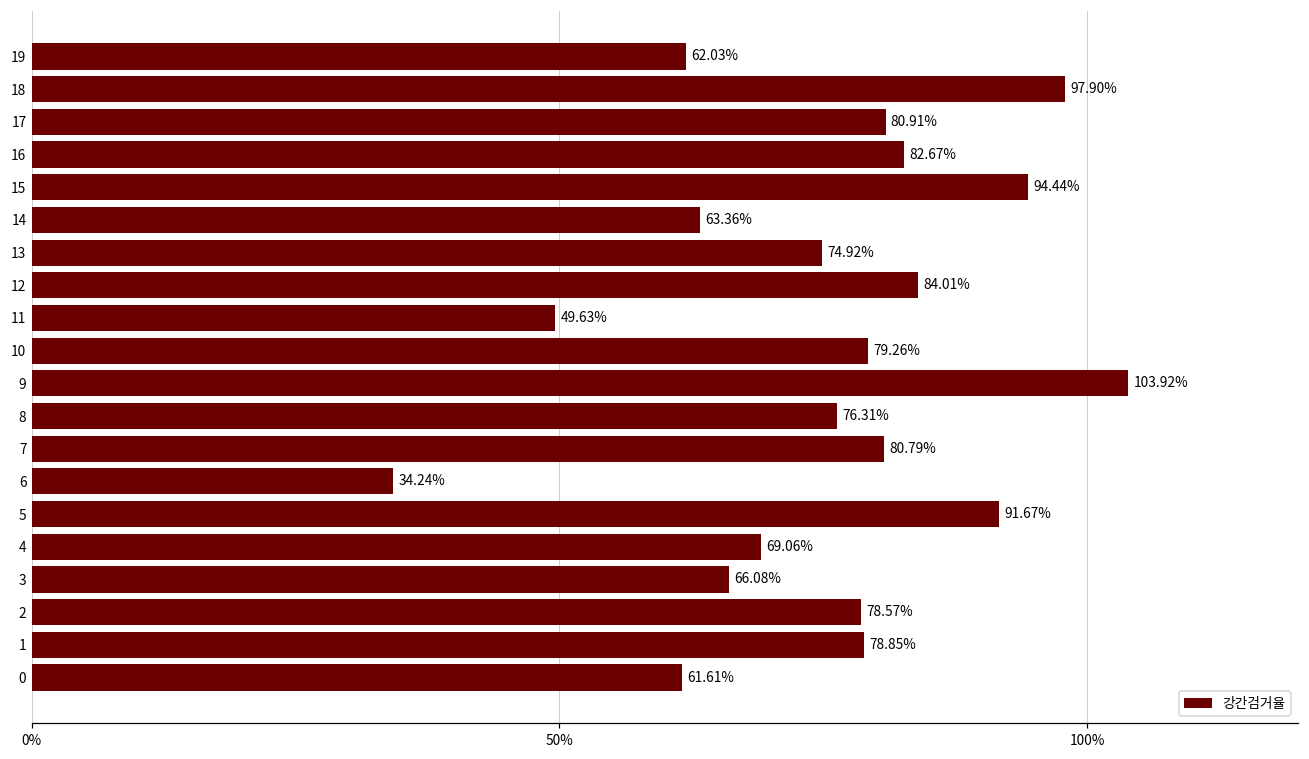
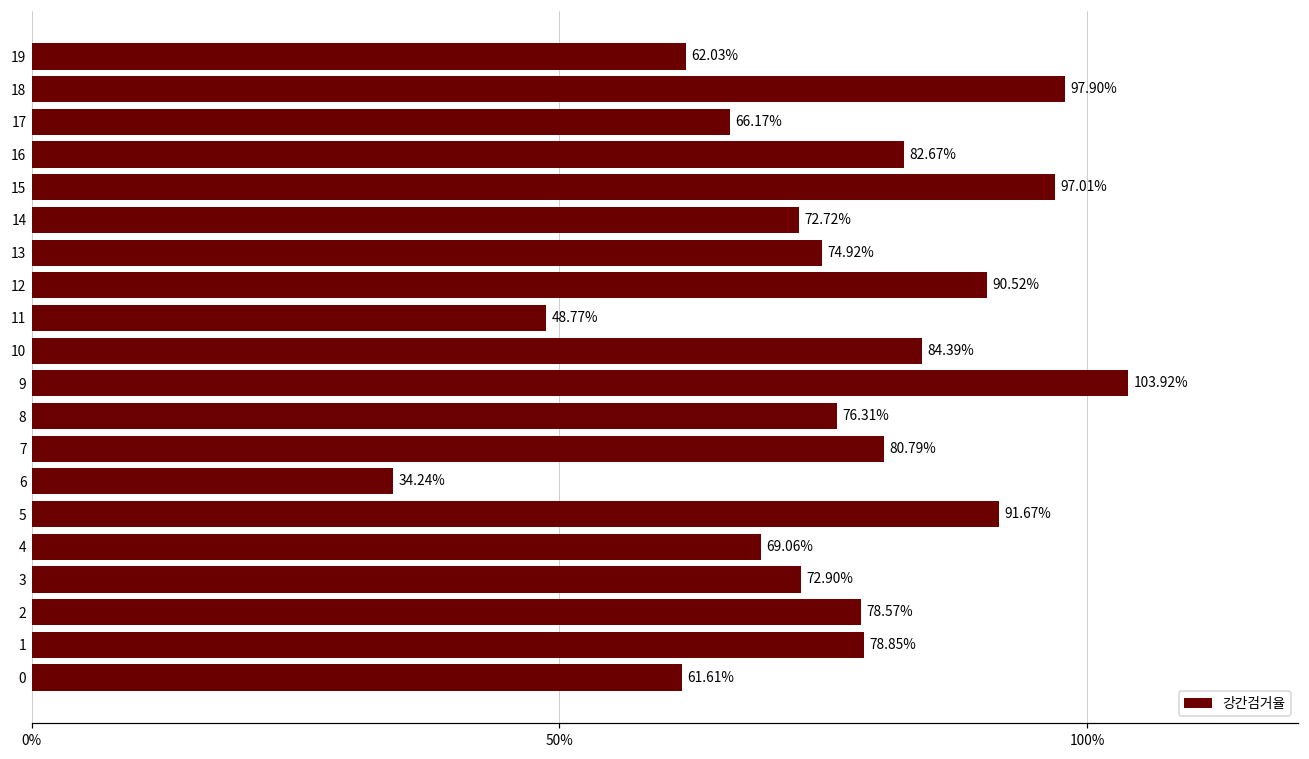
17: 80.91% -> 66.17%
15: 94.44% -> 97.01%
14: 63.36% -> 72.72%
12: 84.01% -> 90.52%
11: 49.63% -> 48.77%
10: 79.26% -> 84.39%
3: 66.08% -> 72.90%
